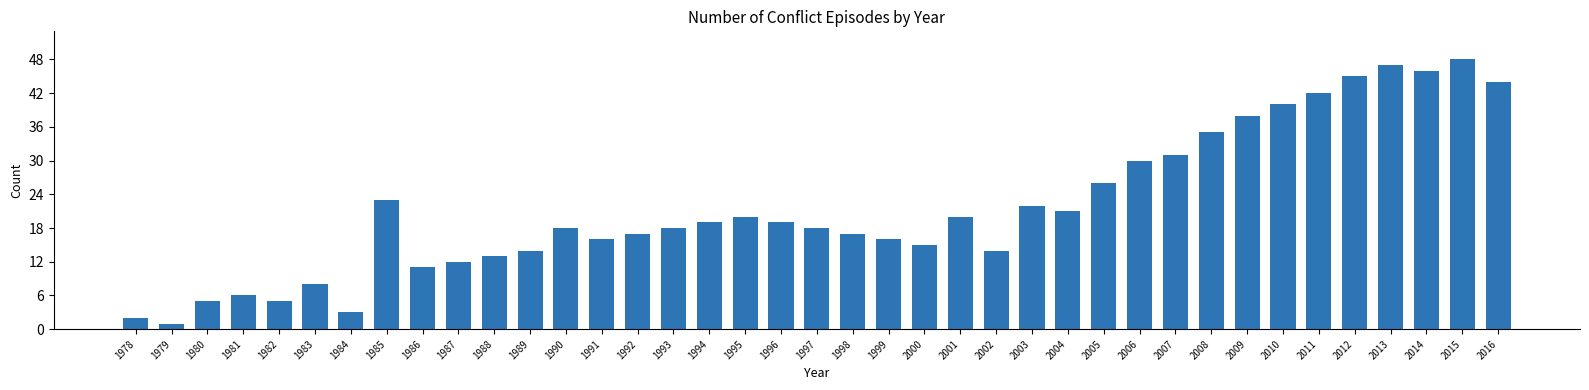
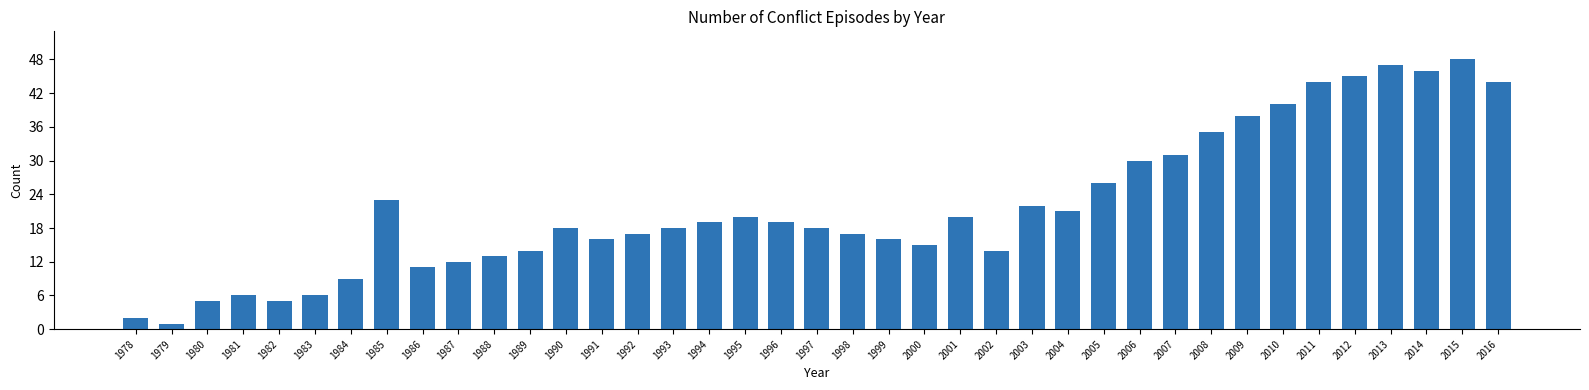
1983: 8 -> 6
1984: 3 -> 9
2011: 42 -> 44
